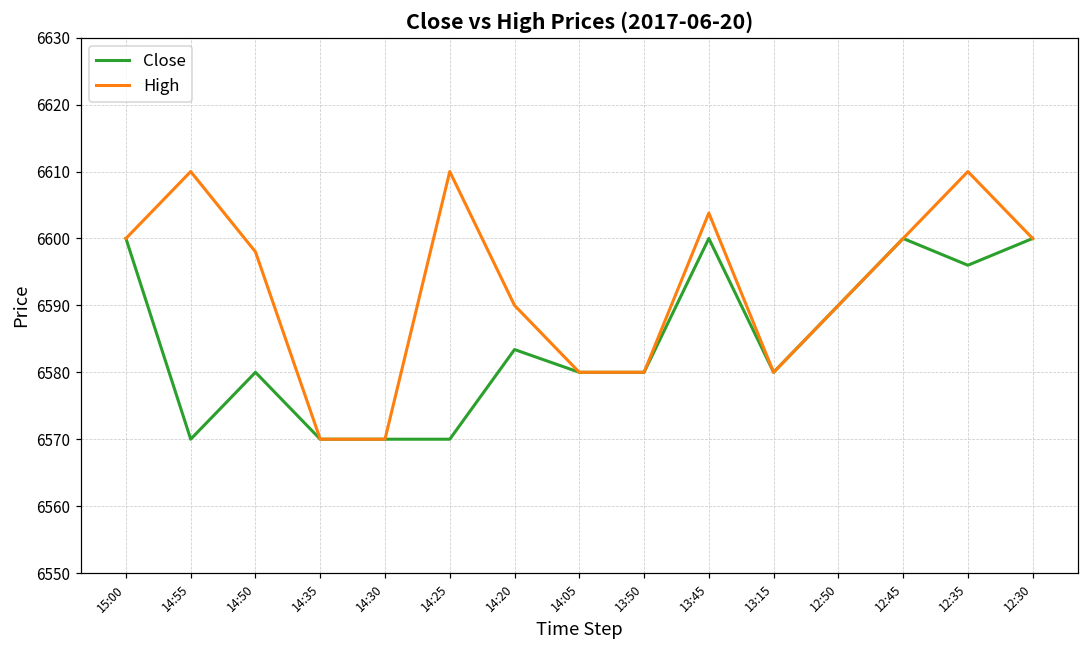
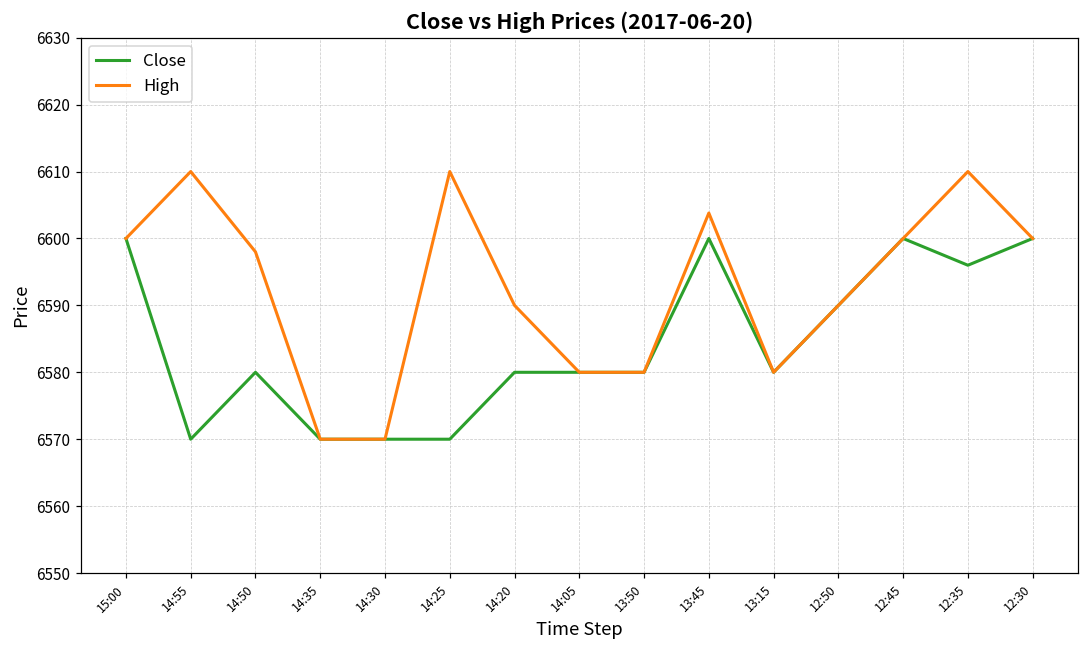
Close, 14:20: 6583 -> 6580
